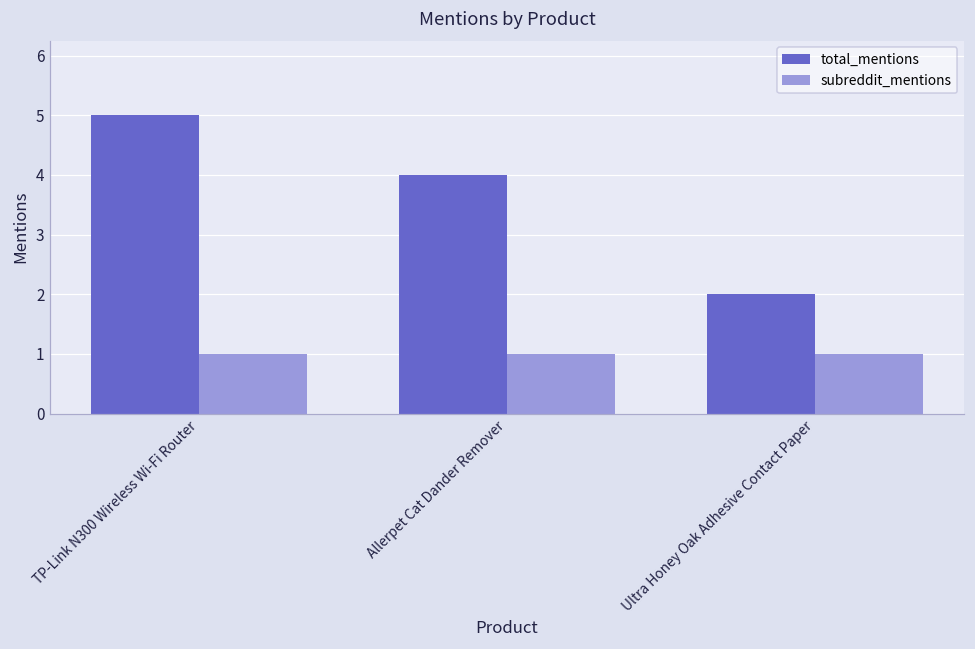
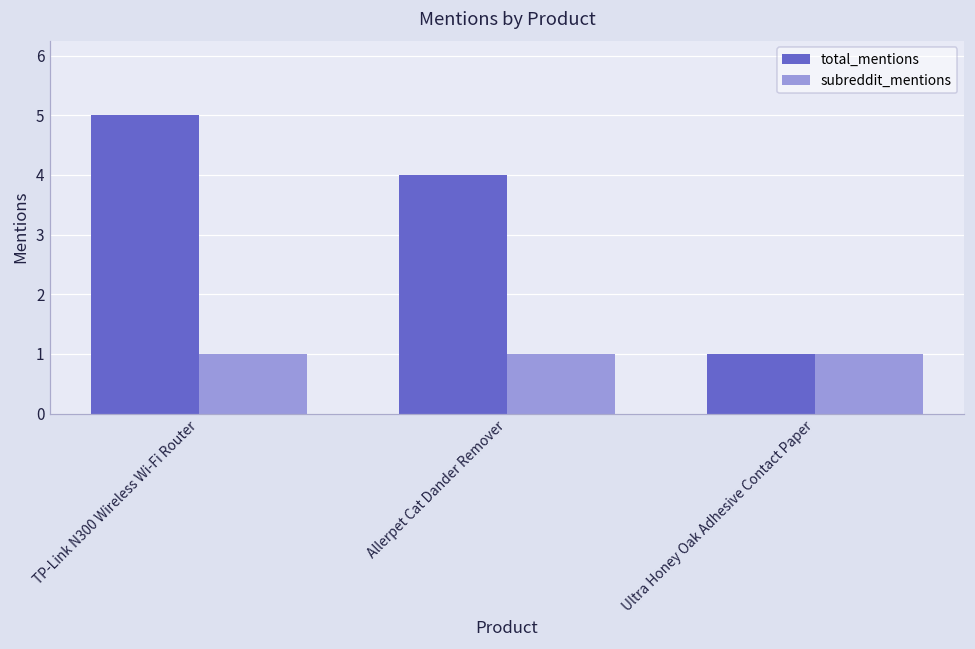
total_mentions, Ultra Honey Oak Adhesive Contact Paper: 2 -> 1
